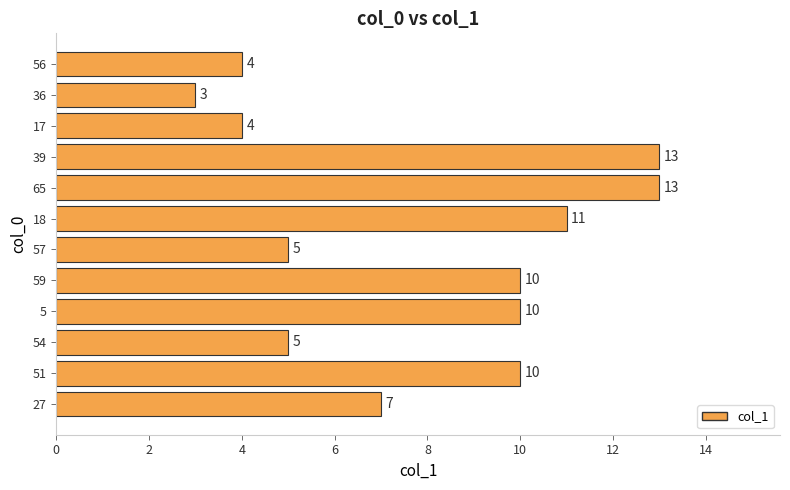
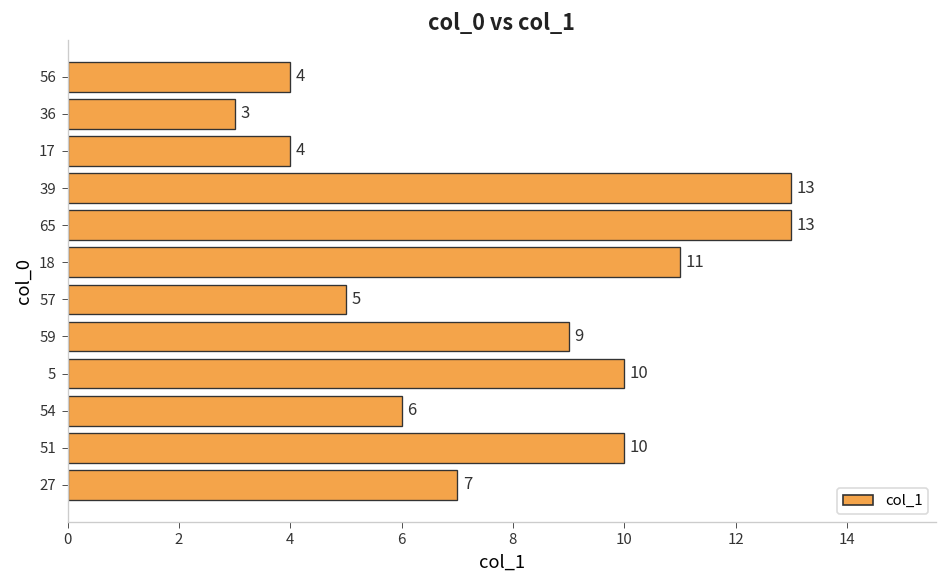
59: 10 -> 9
54: 5 -> 6
